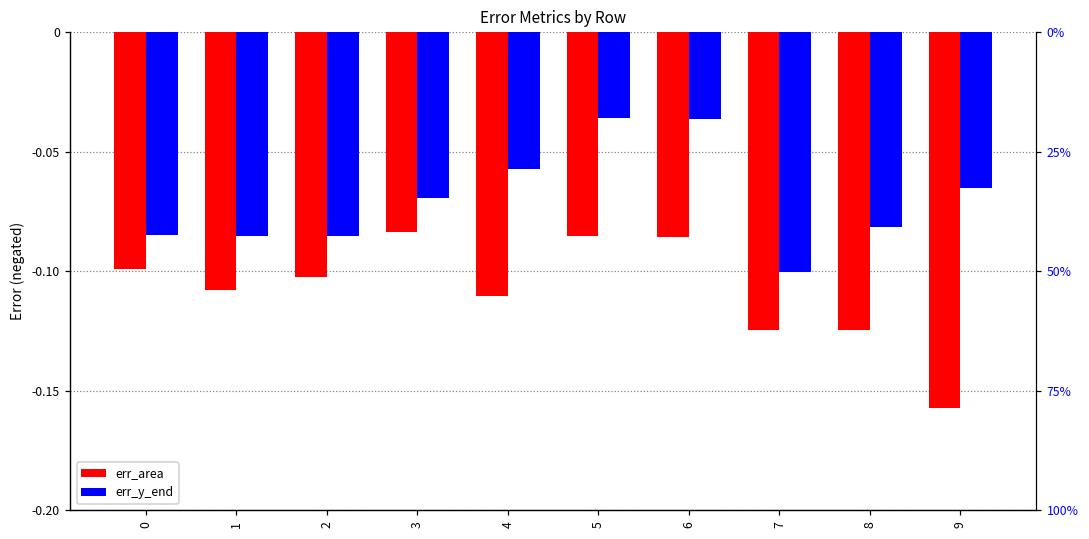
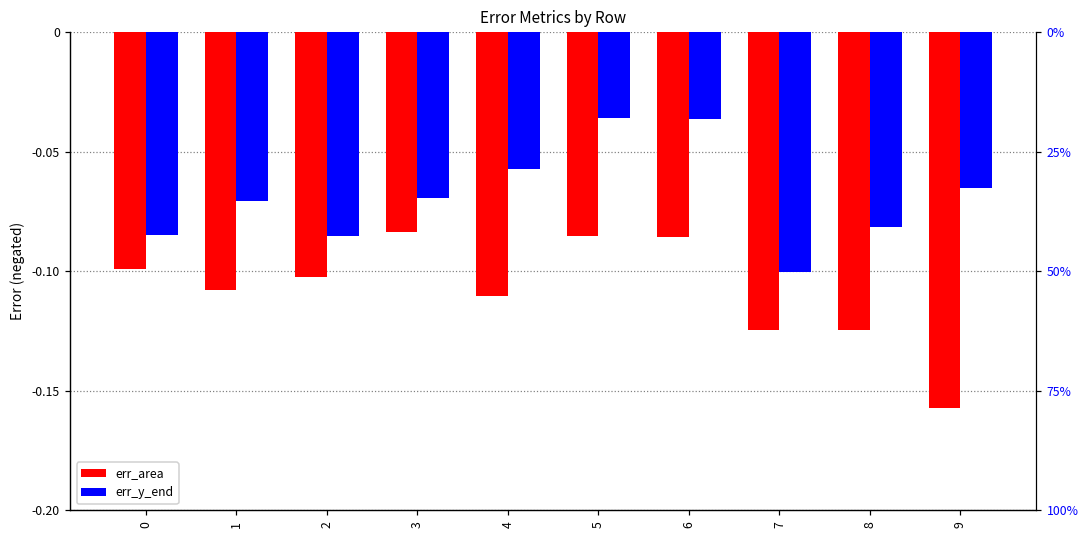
err_y_end, 1: -0.085 -> -0.071
